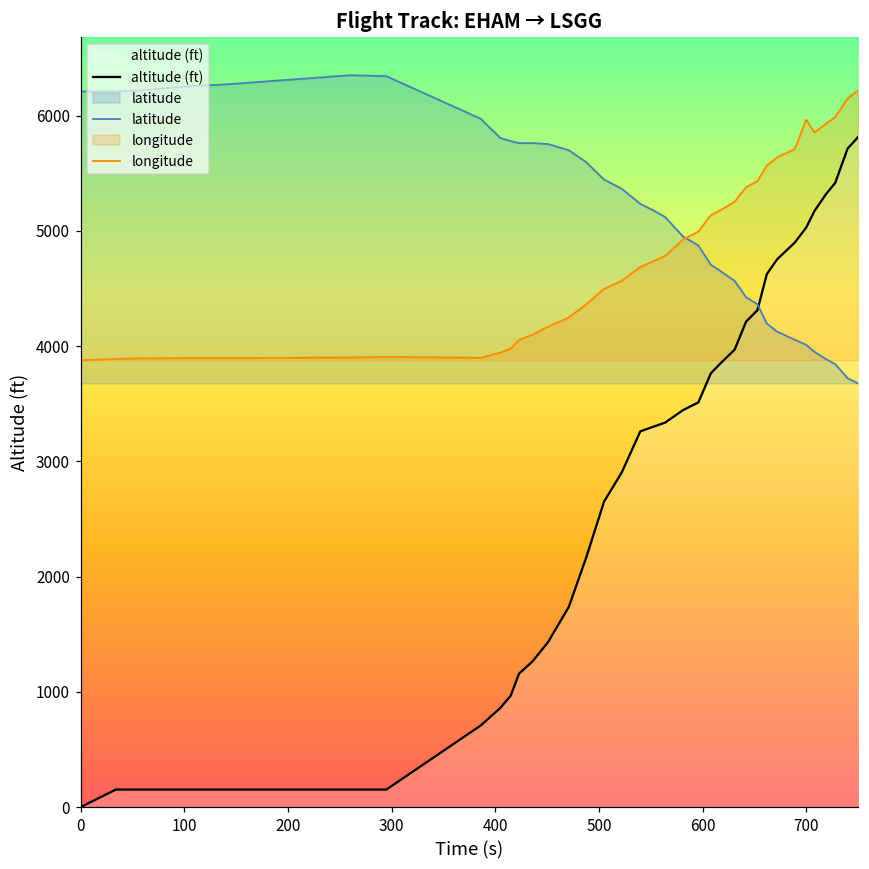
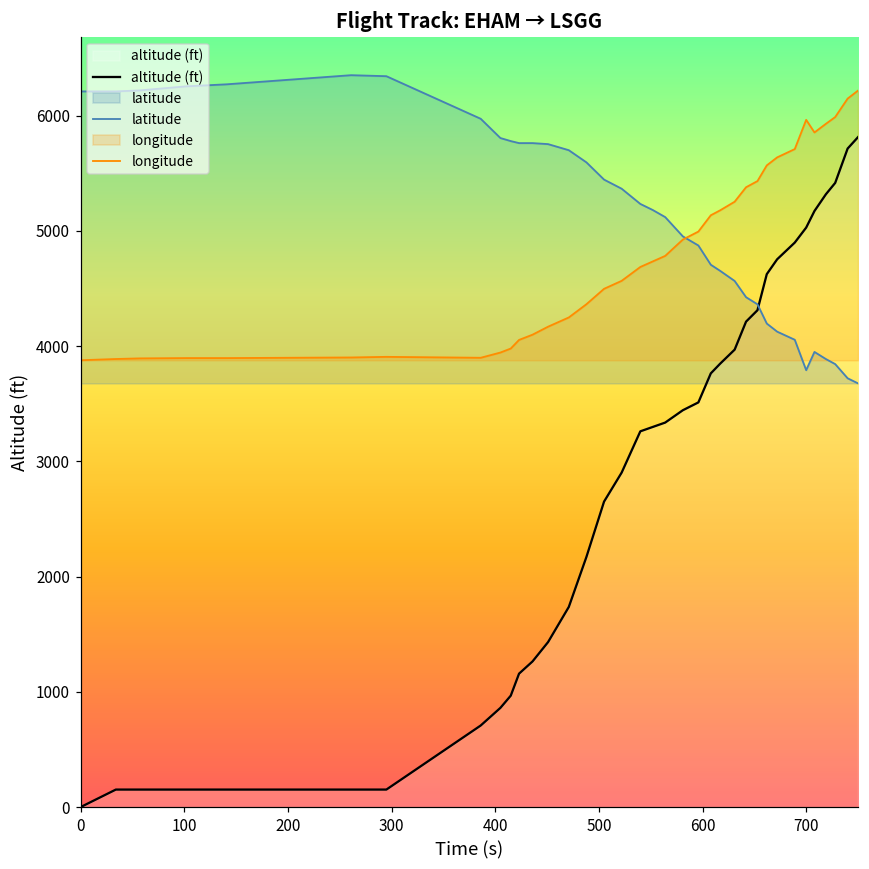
latitude, 700: 4010 -> 3790
